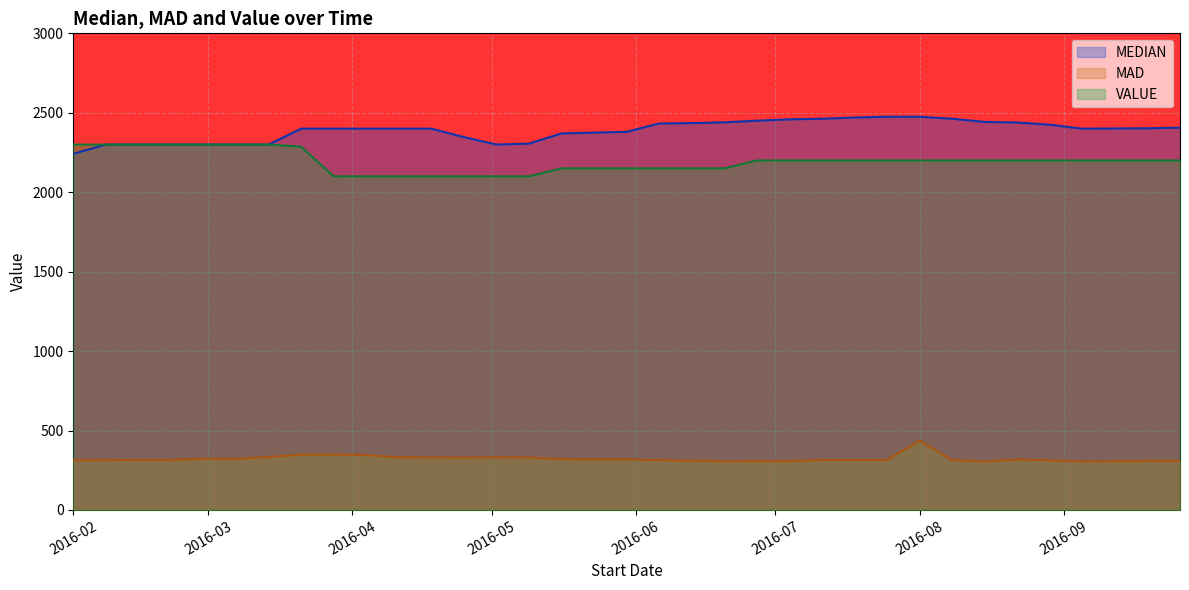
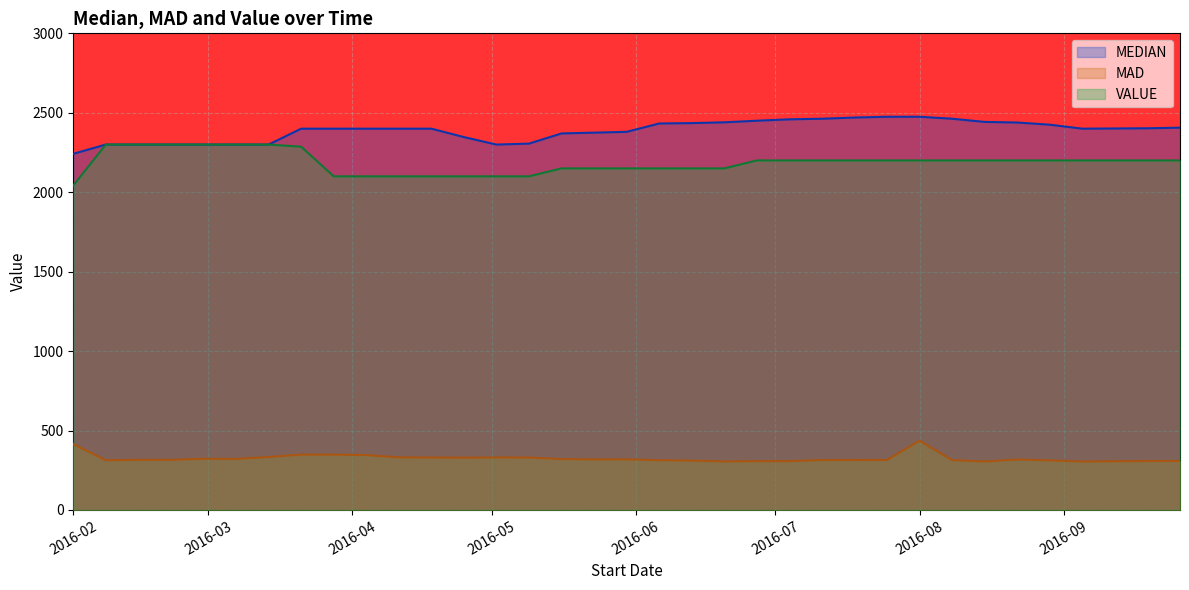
MAD, 2016-02: 310 -> 410
VALUE, 2016-02: 2300 -> 2040
